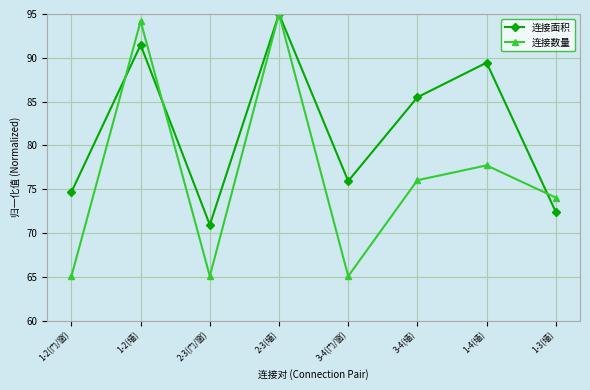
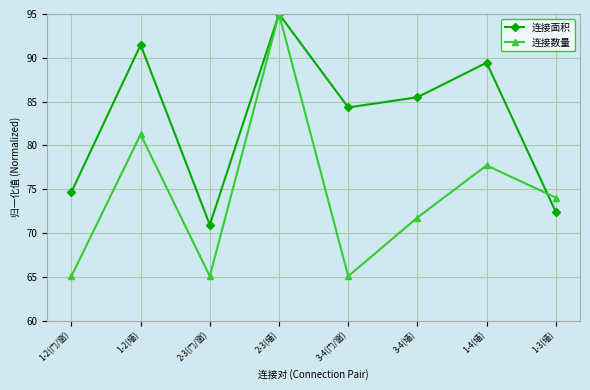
连接数量, 1-2(墙): 94 -> 81
连接面积, 3-4(门/窗): 76 -> 84
连接数量, 3-4(墙): 76 -> 72
